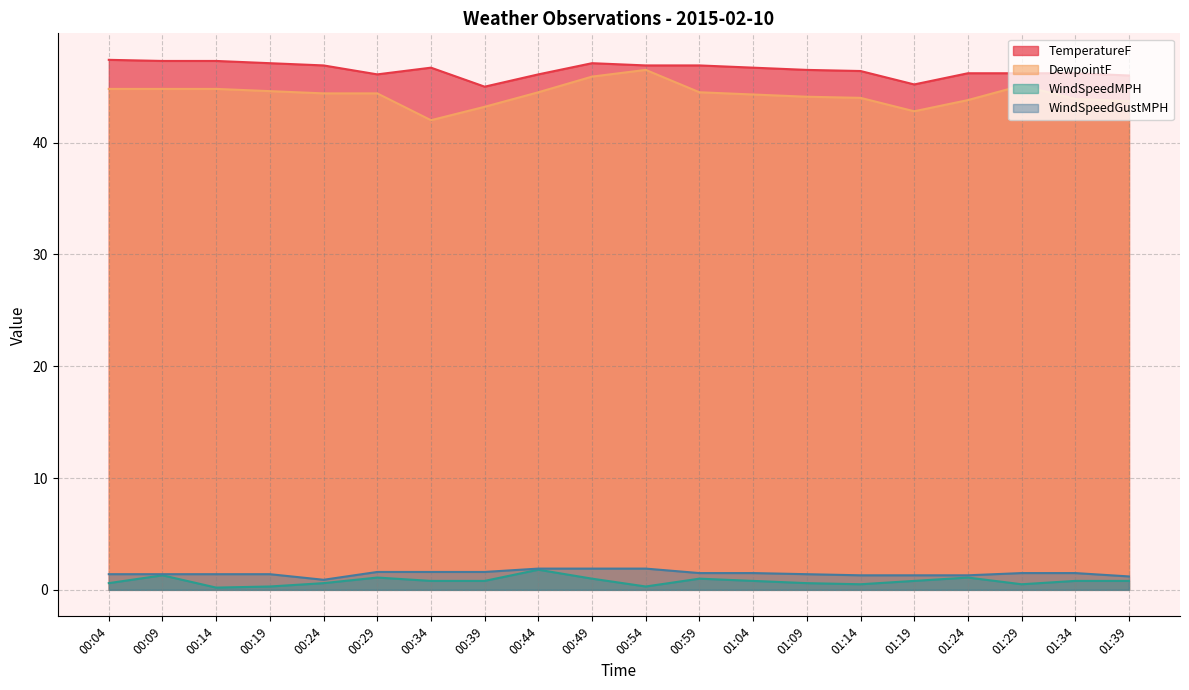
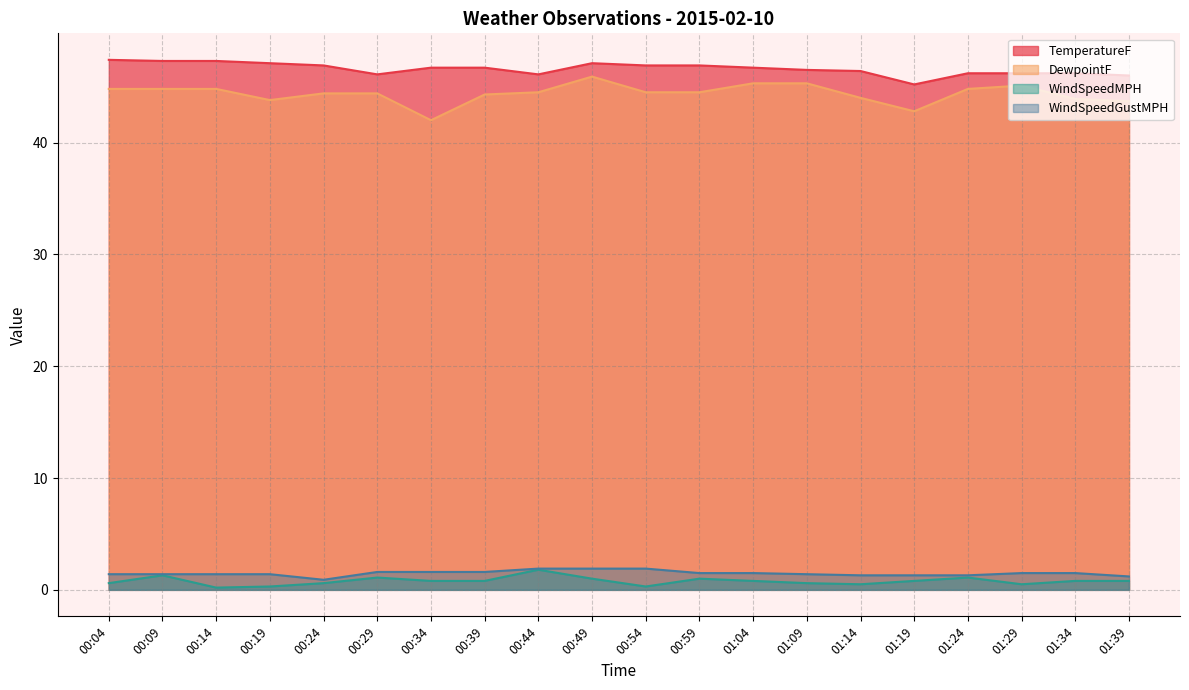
DewpointF, 00:19: 44.6 -> 43.8
TemperatureF, 00:39: 45.0 -> 46.7
DewpointF, 00:39: 43.2 -> 44.3
DewpointF, 00:54: 46.5 -> 44.5
DewpointF, 01:04: 44.3 -> 45.3
DewpointF, 01:09: 44.1 -> 45.3
DewpointF, 01:24: 43.8 -> 44.8
